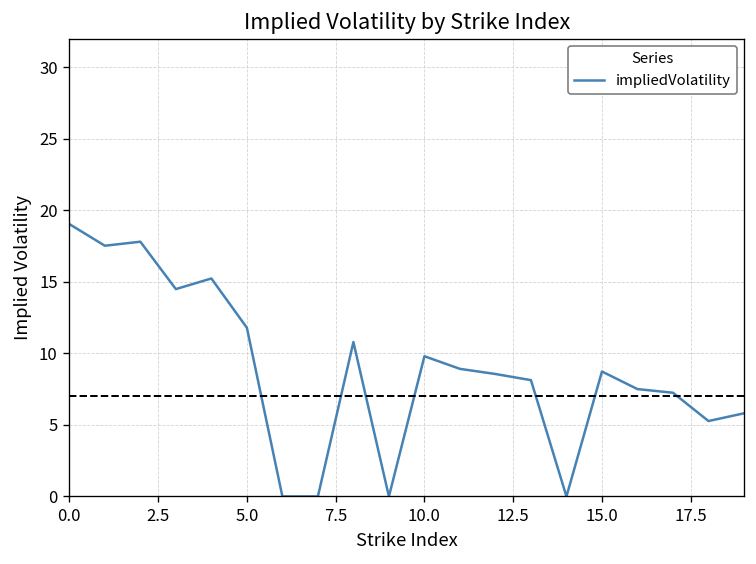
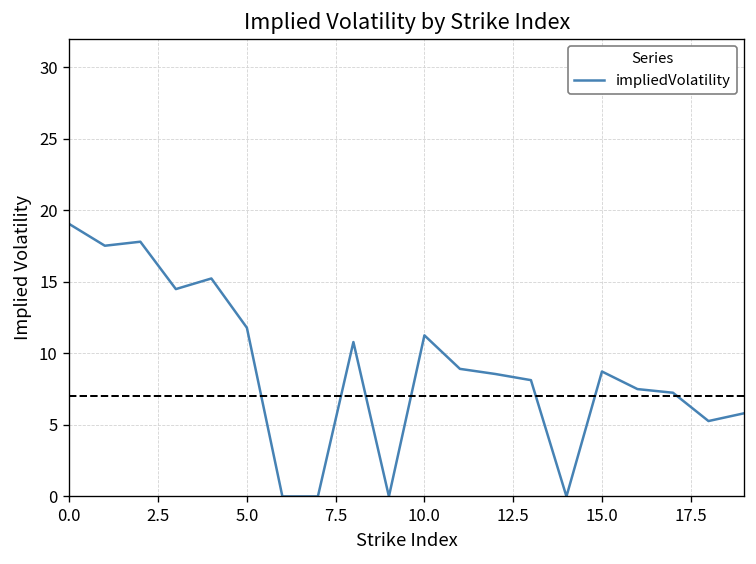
10.0: 9.8 -> 11.3
